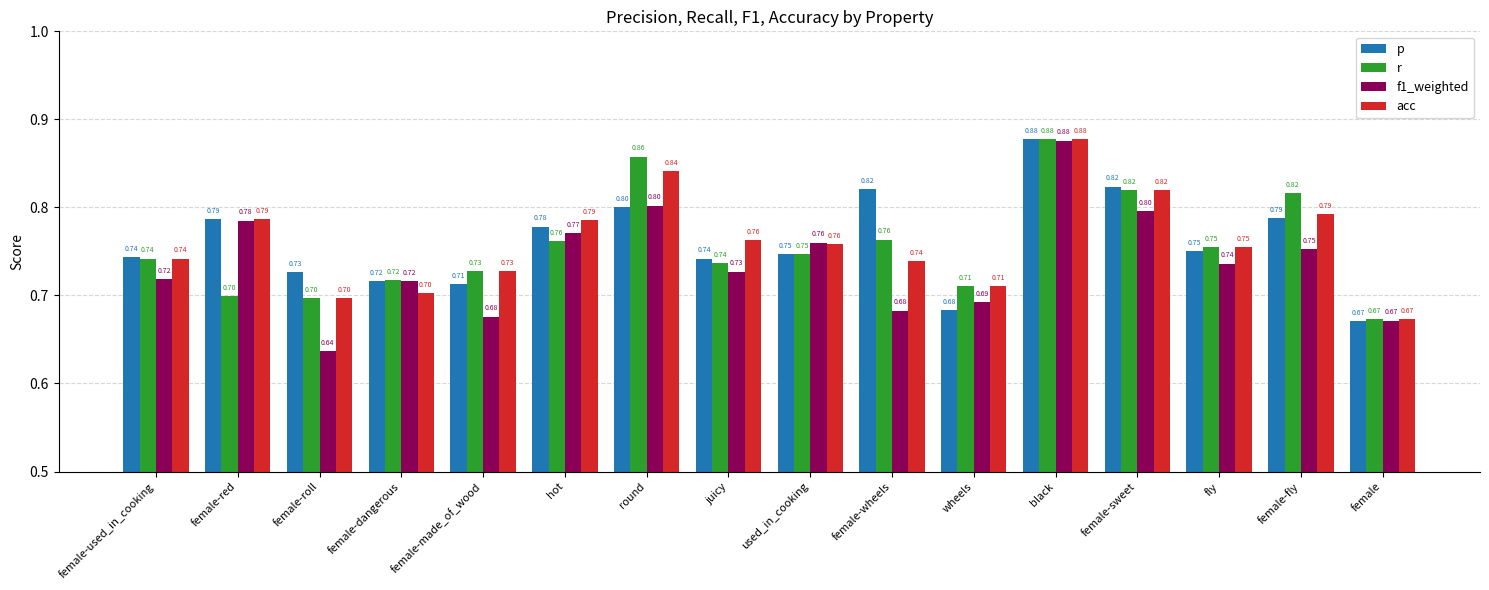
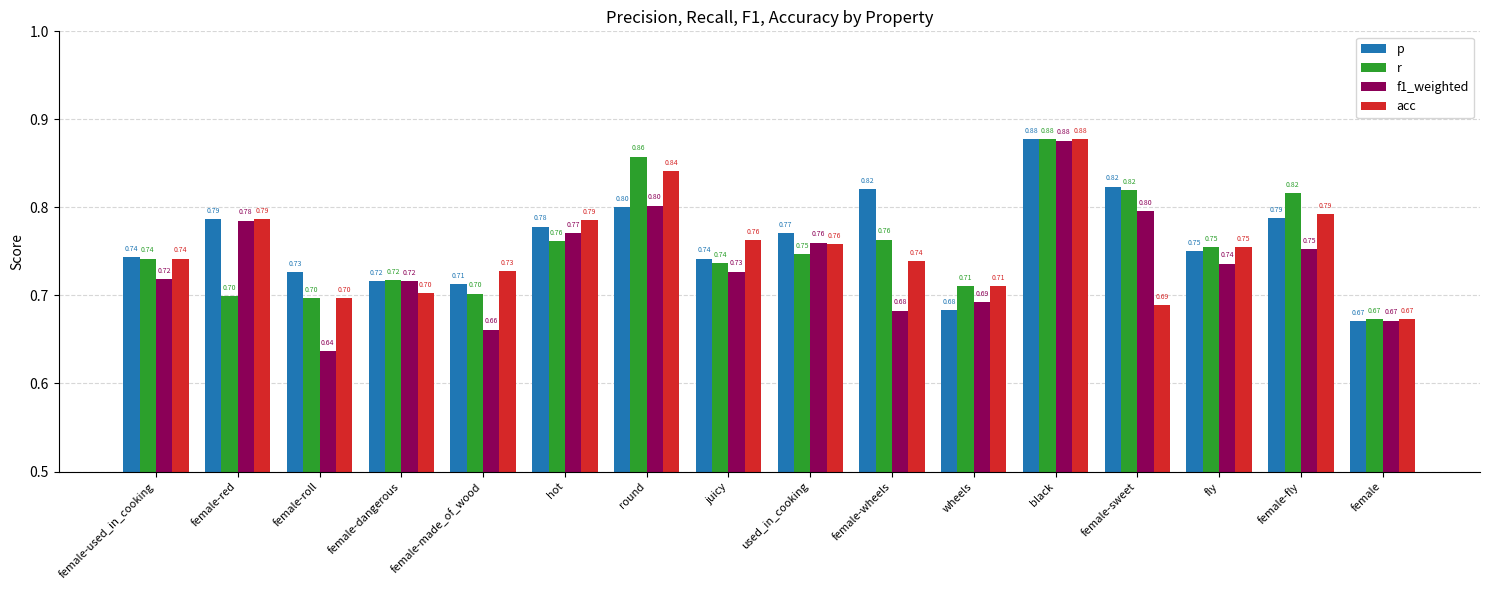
r, female-made_of_wood: 0.73 -> 0.70
f1_weighted, female-made_of_wood: 0.68 -> 0.66
p, used_in_cooking: 0.75 -> 0.77
acc, female-sweet: 0.82 -> 0.69
